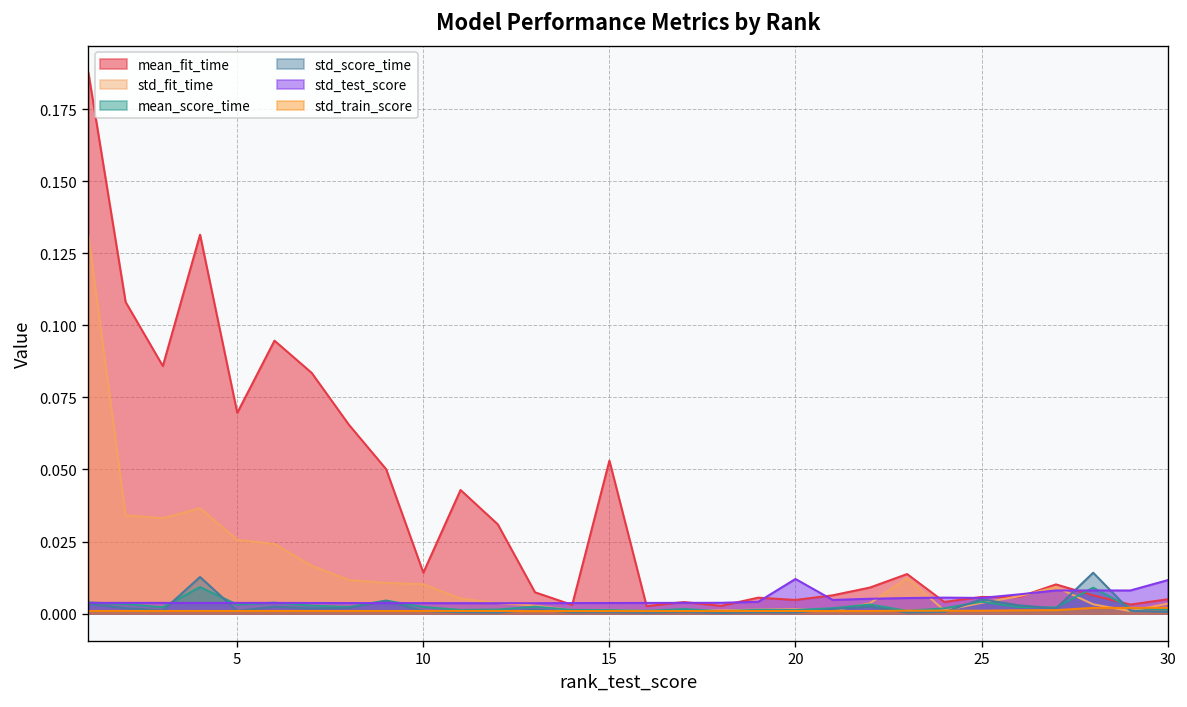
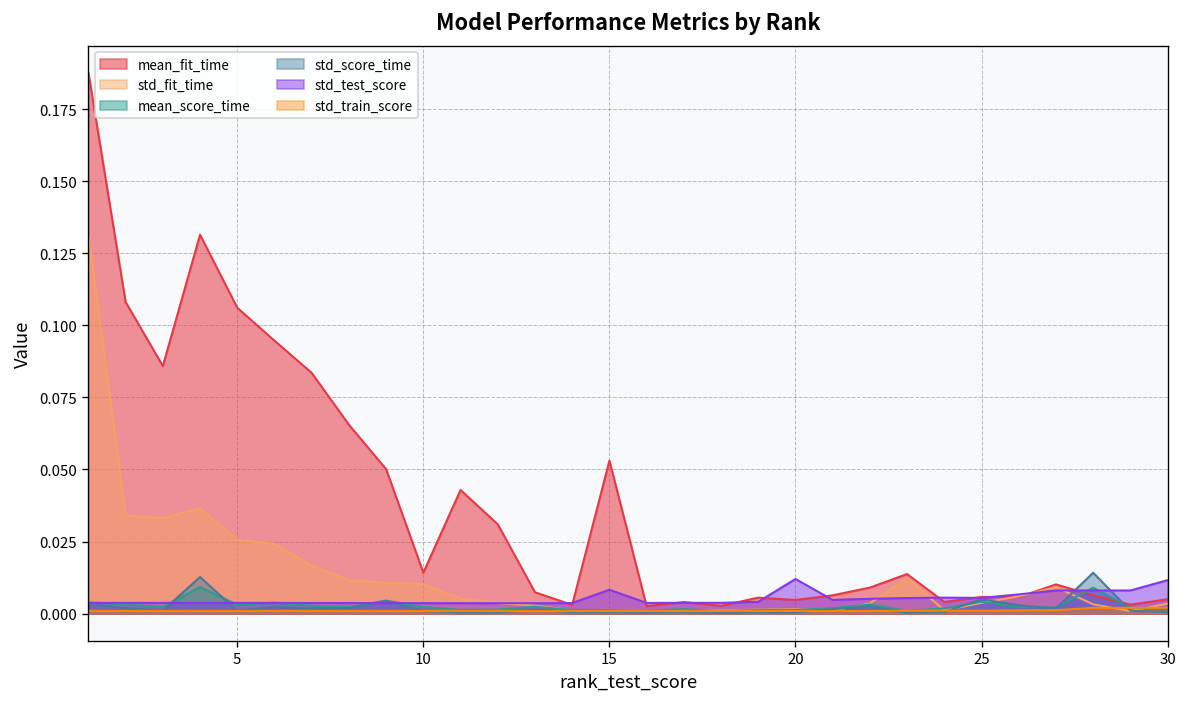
mean_fit_time, 5: 0.070 -> 0.106
std_test_score, 15: 0.004 -> 0.008
